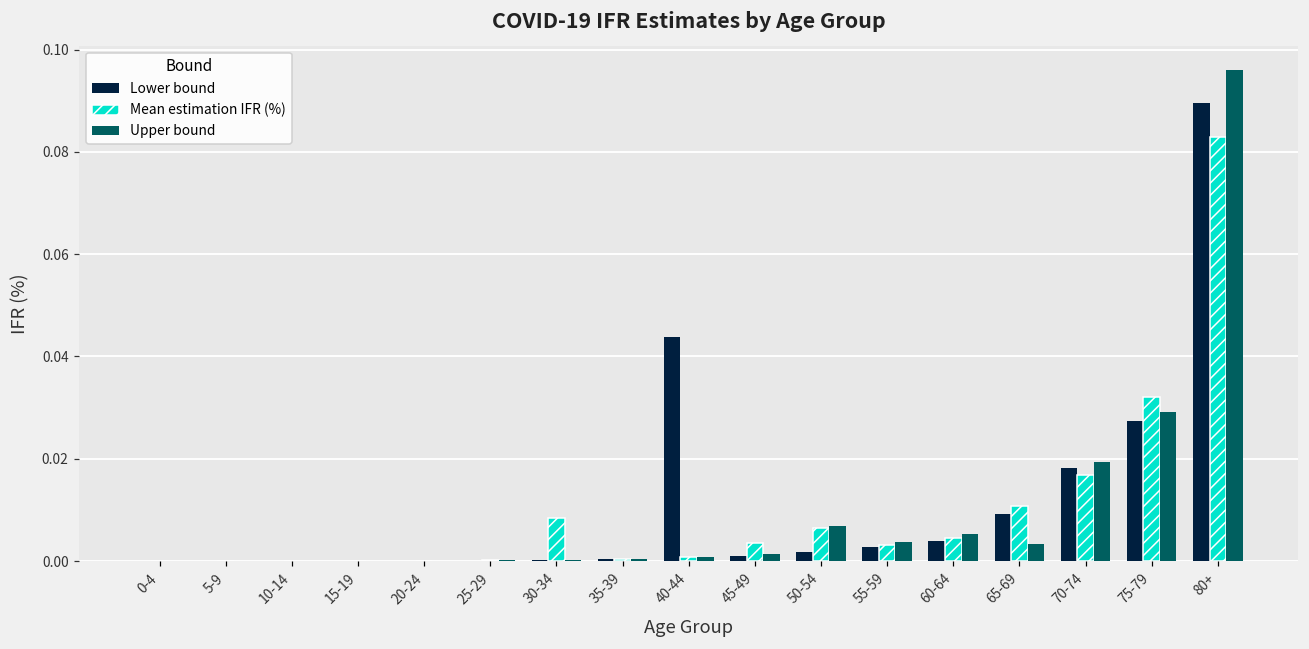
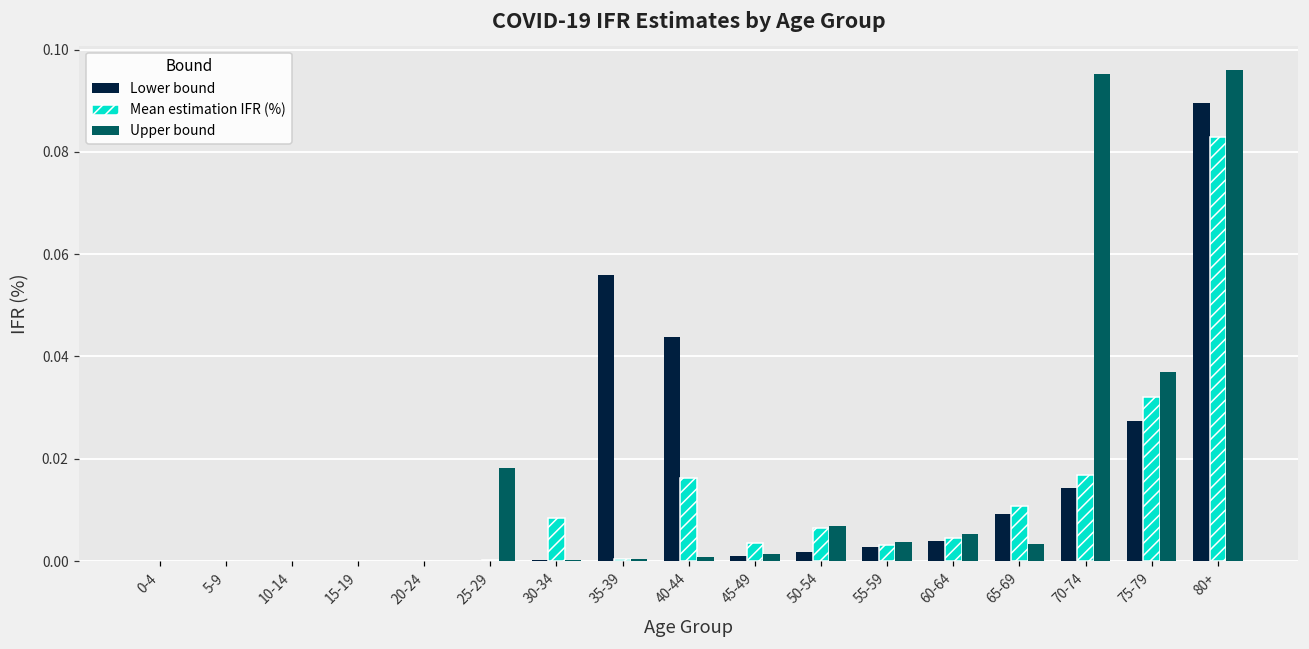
Upper bound, 25-29: 0.000 -> 0.018
Lower bound, 35-39: 0.000 -> 0.056
Mean estimation IFR (%), 40-44: 0.001 -> 0.016
Lower bound, 70-74: 0.018 -> 0.014
Upper bound, 70-74: 0.019 -> 0.095
Upper bound, 75-79: 0.029 -> 0.037
